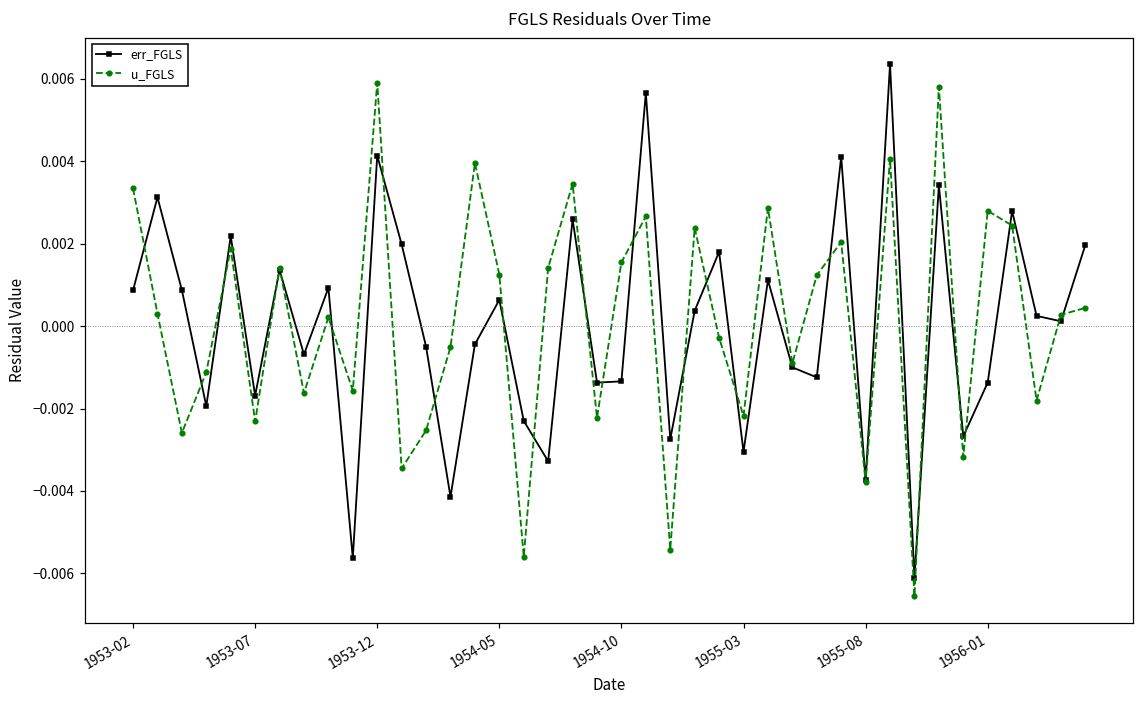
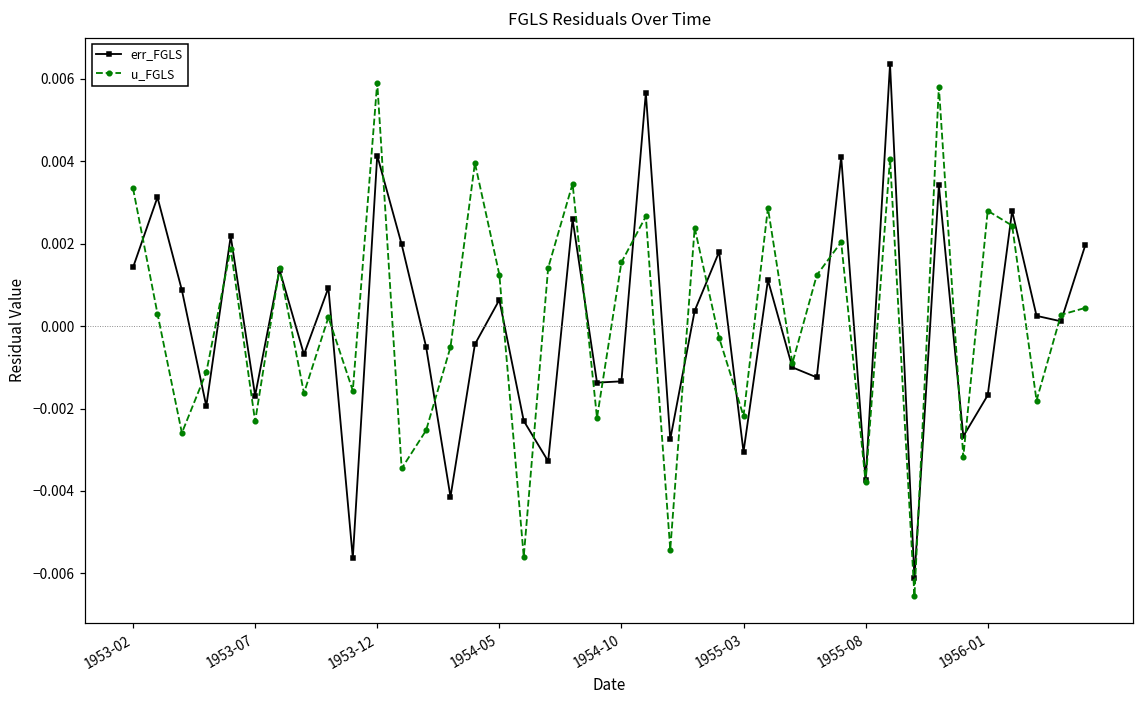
err_FGLS, 1953-02: 0.0009 -> 0.0014
err_FGLS, 1956-01: -0.0014 -> -0.0017
